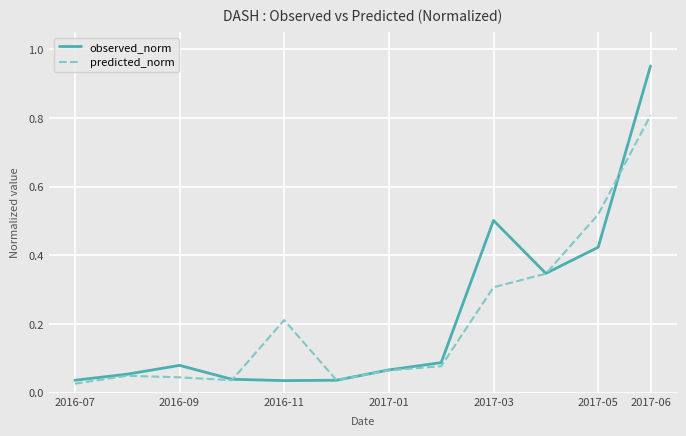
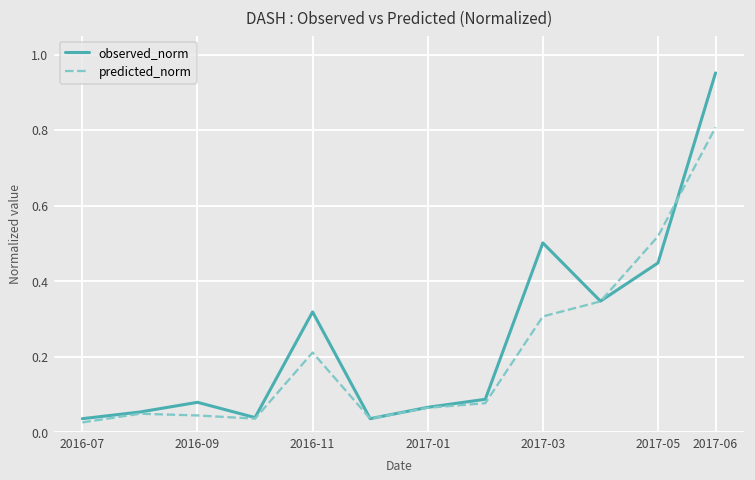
observed_norm, 2016-11: 0.04 -> 0.32
observed_norm, 2017-05: 0.42 -> 0.45
